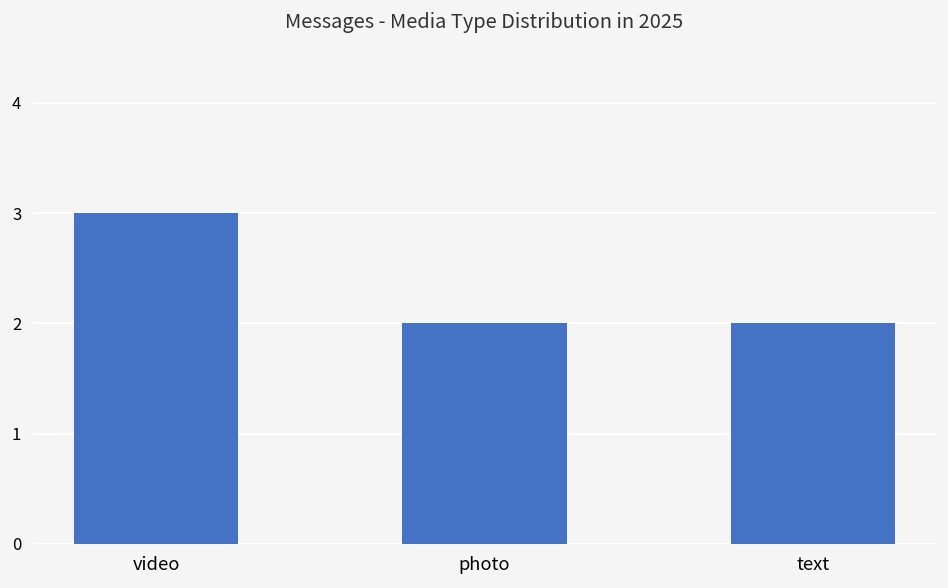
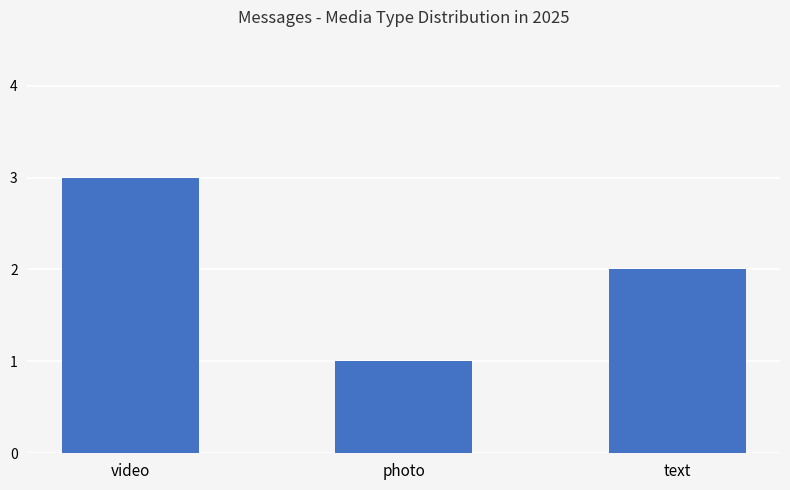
photo: 2 -> 1
